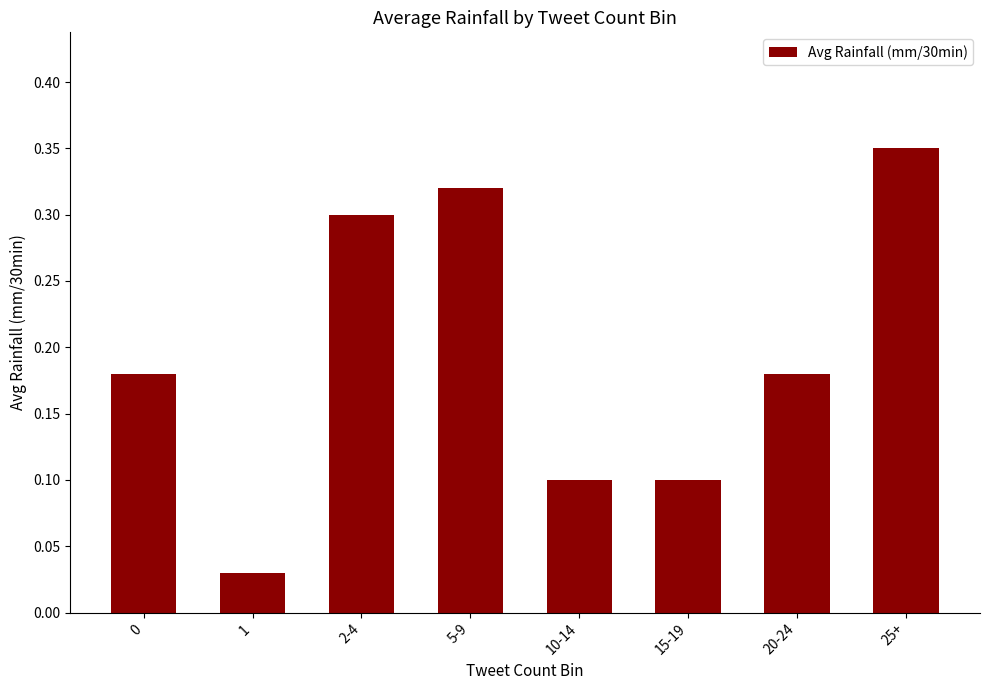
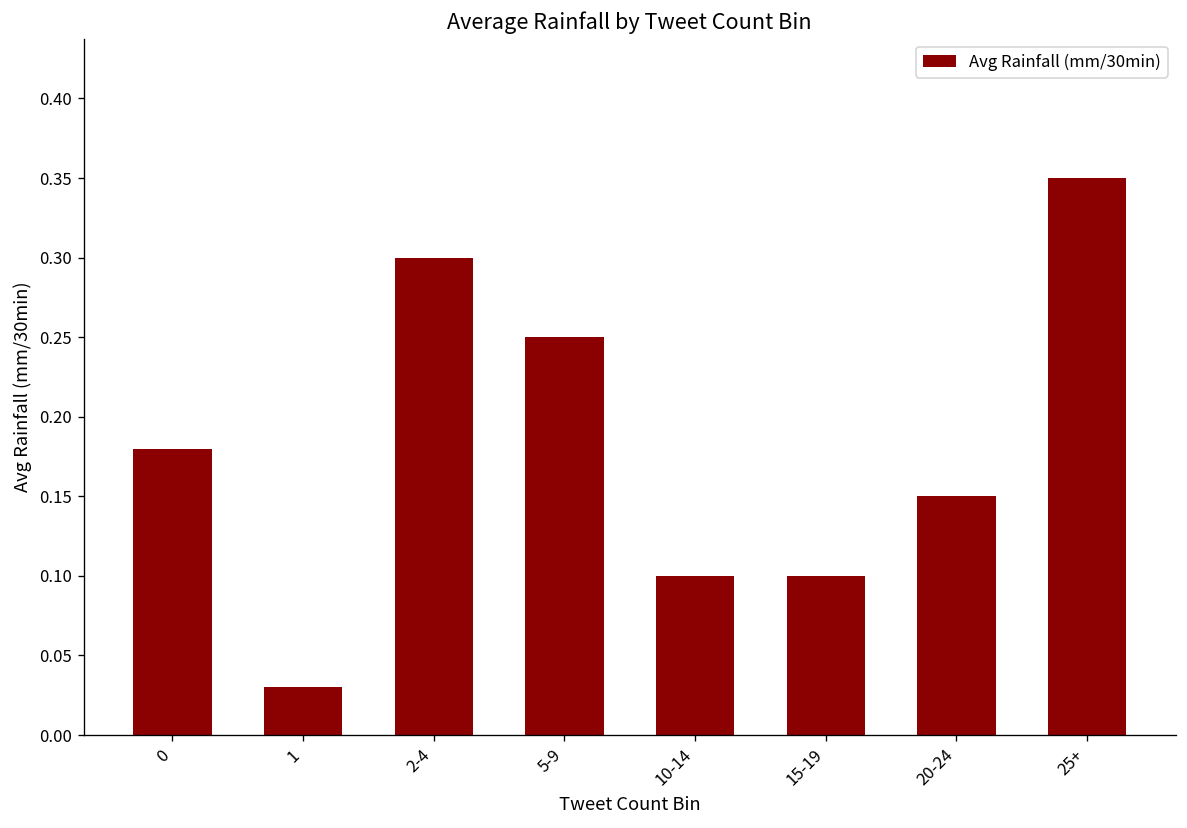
5-9: 0.32 -> 0.25
20-24: 0.18 -> 0.15
